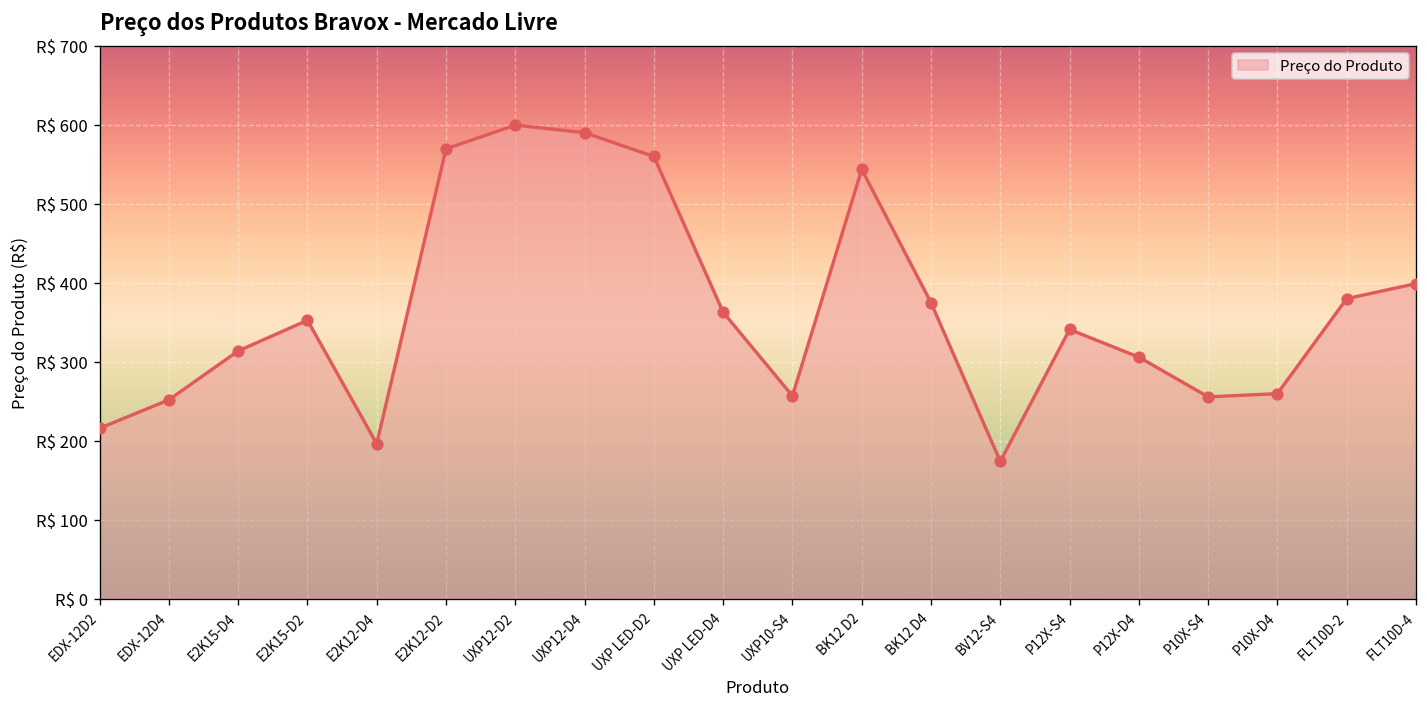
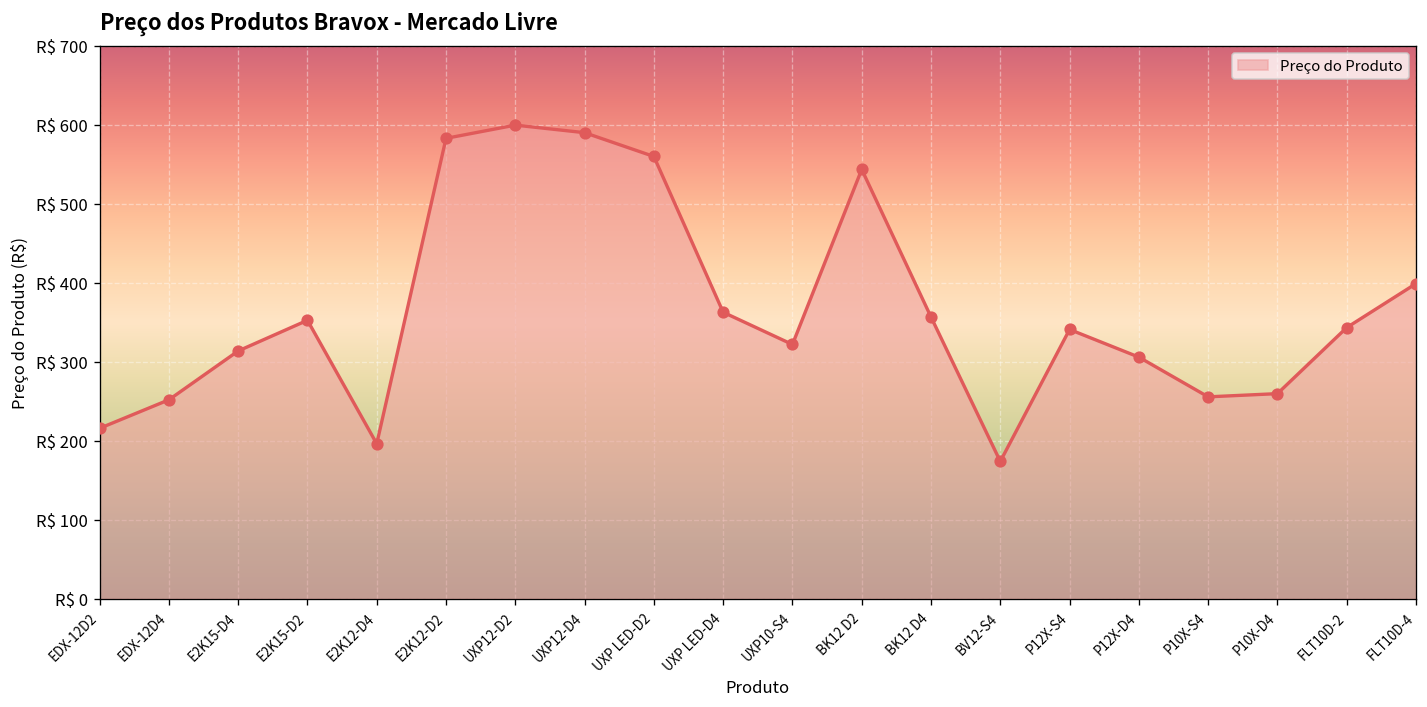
E2K12-D2: R$ 570 -> R$ 580
UXP10-S4: R$ 260 -> R$ 320
BK12 D4: R$ 370 -> R$ 360
FLT10D-2: R$ 380 -> R$ 340
